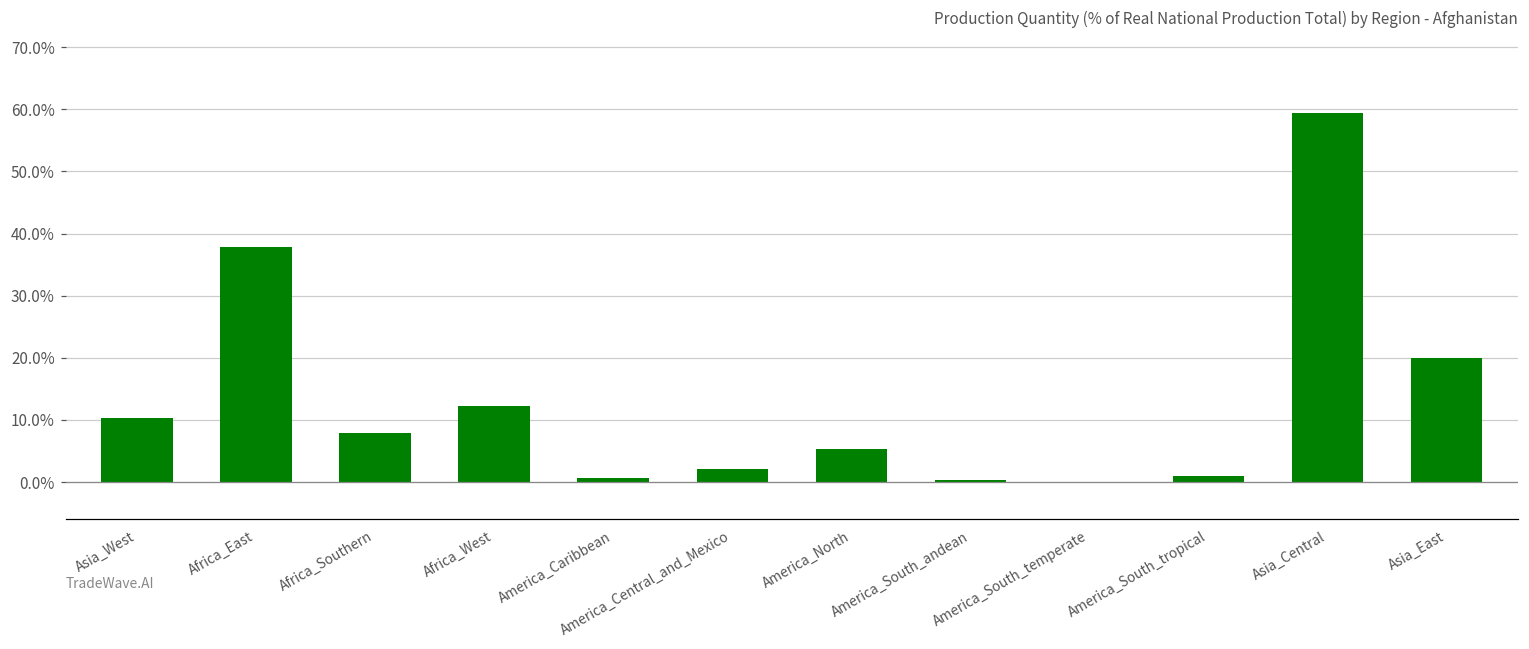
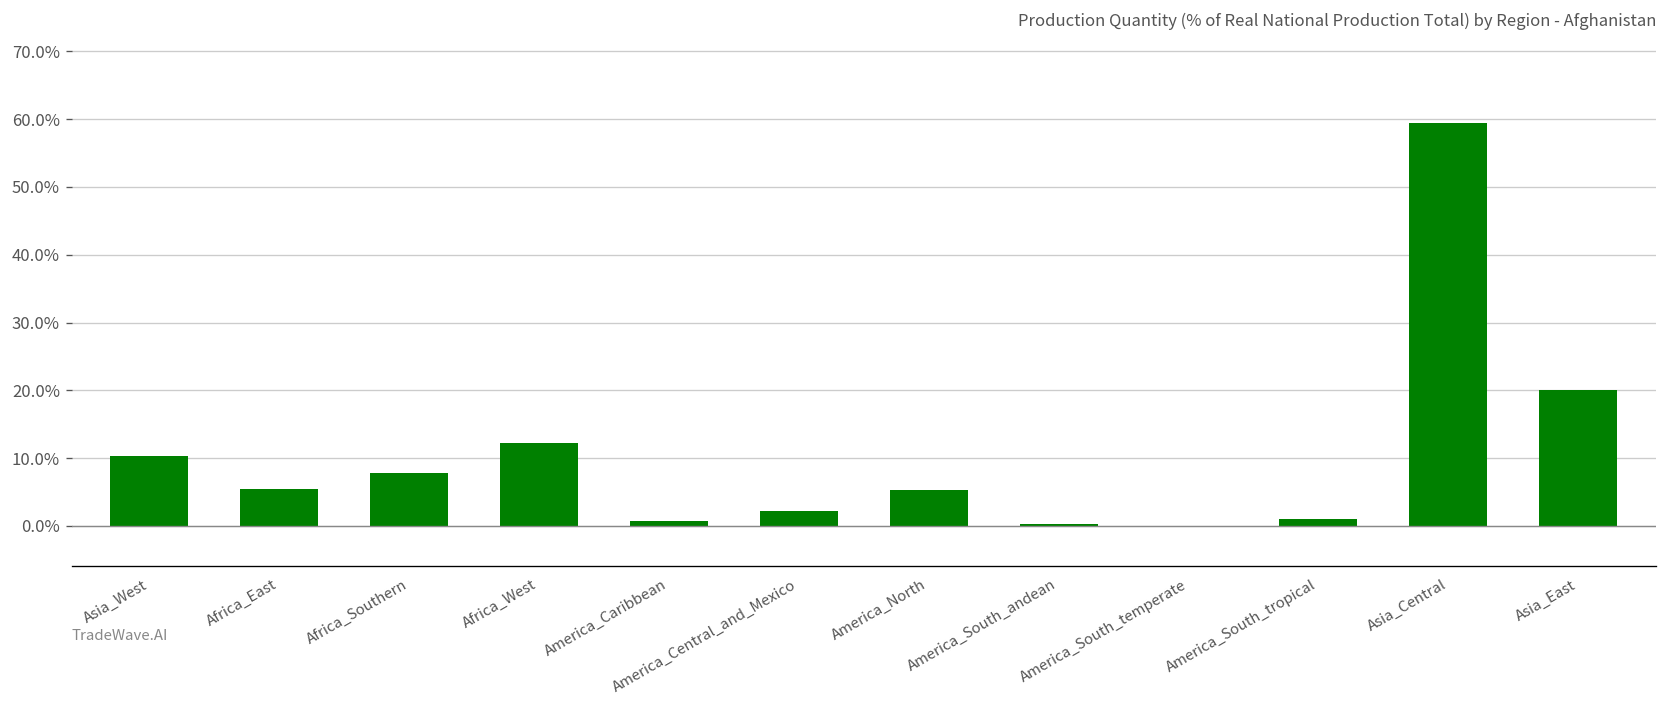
Africa_East: 38% -> 5%
